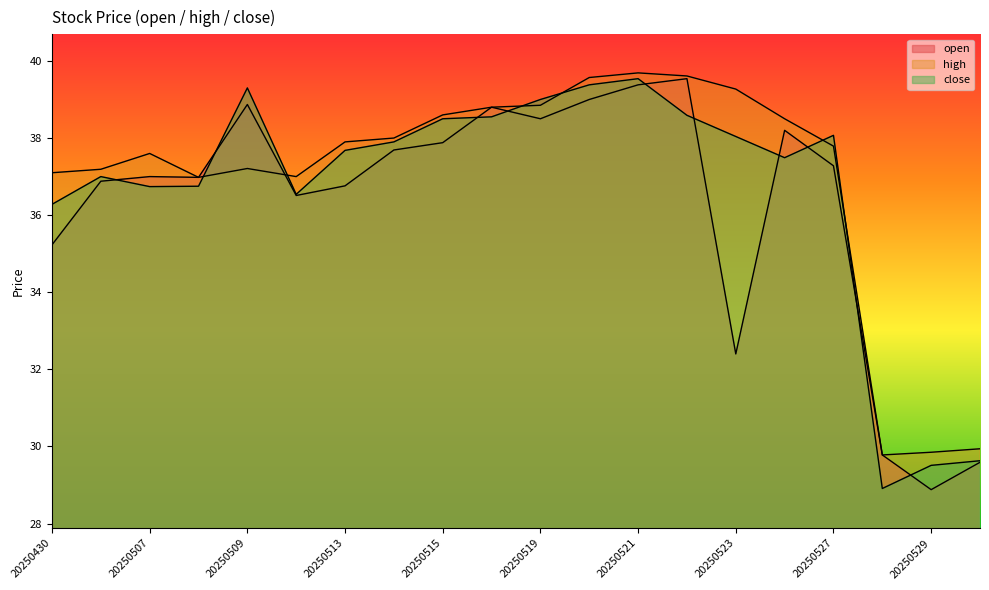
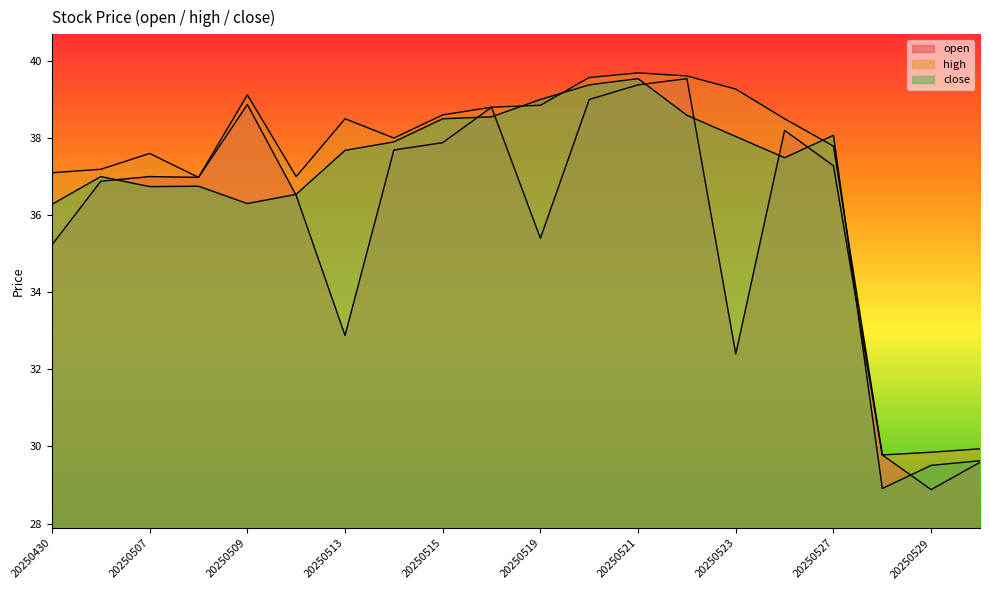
high, 20250509: 37.2 -> 39.1
close, 20250509: 39.3 -> 36.3
open, 20250513: 36.8 -> 32.9
high, 20250513: 37.9 -> 38.5
open, 20250519: 38.5 -> 35.4
